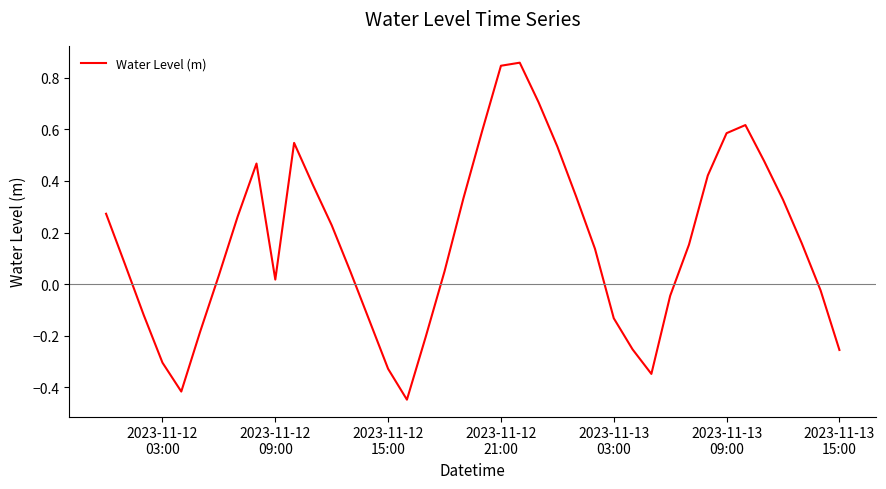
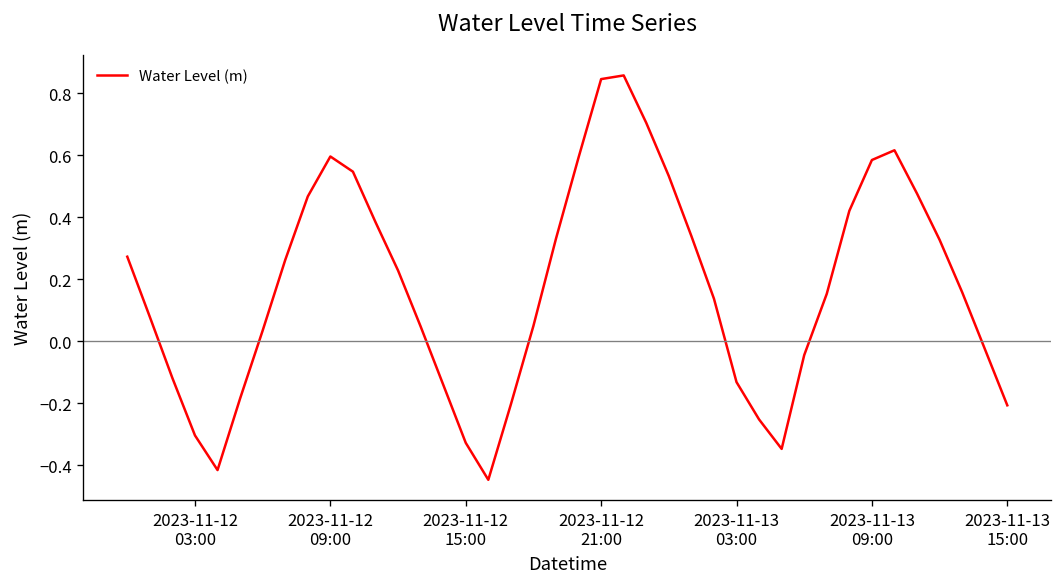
2023-11-12 09:00: 0.02 -> 0.60
2023-11-13 15:00: -0.25 -> -0.21
